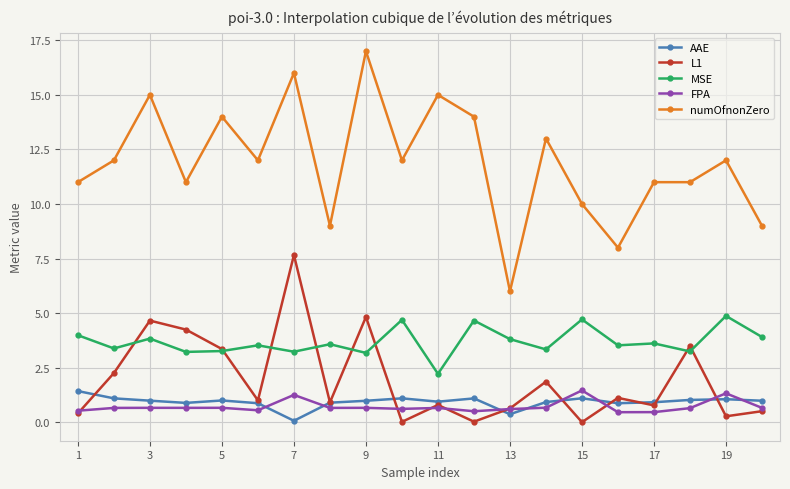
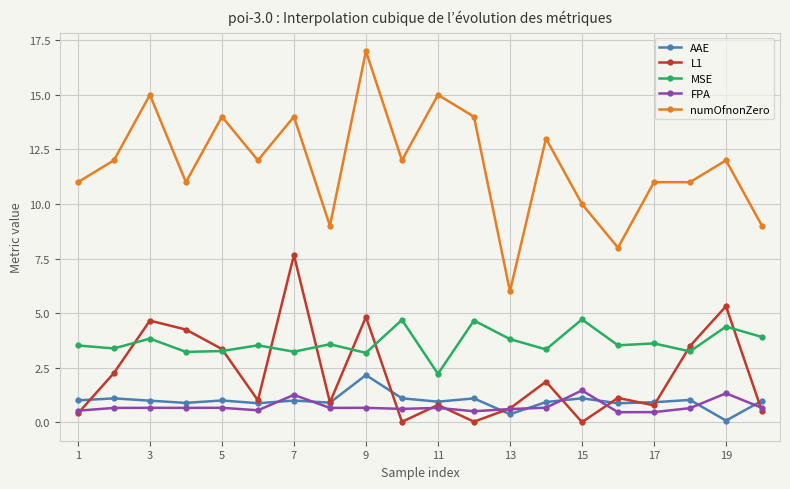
AAE, 1: 1.4 -> 1.0
MSE, 1: 4.0 -> 3.5
AAE, 7: 0.1 -> 1.0
numOfnonZero, 7: 16 -> 14
AAE, 9: 1.0 -> 2.2
AAE, 19: 1.1 -> 0.1
L1, 19: 0.3 -> 5.3
MSE, 19: 4.9 -> 4.4
